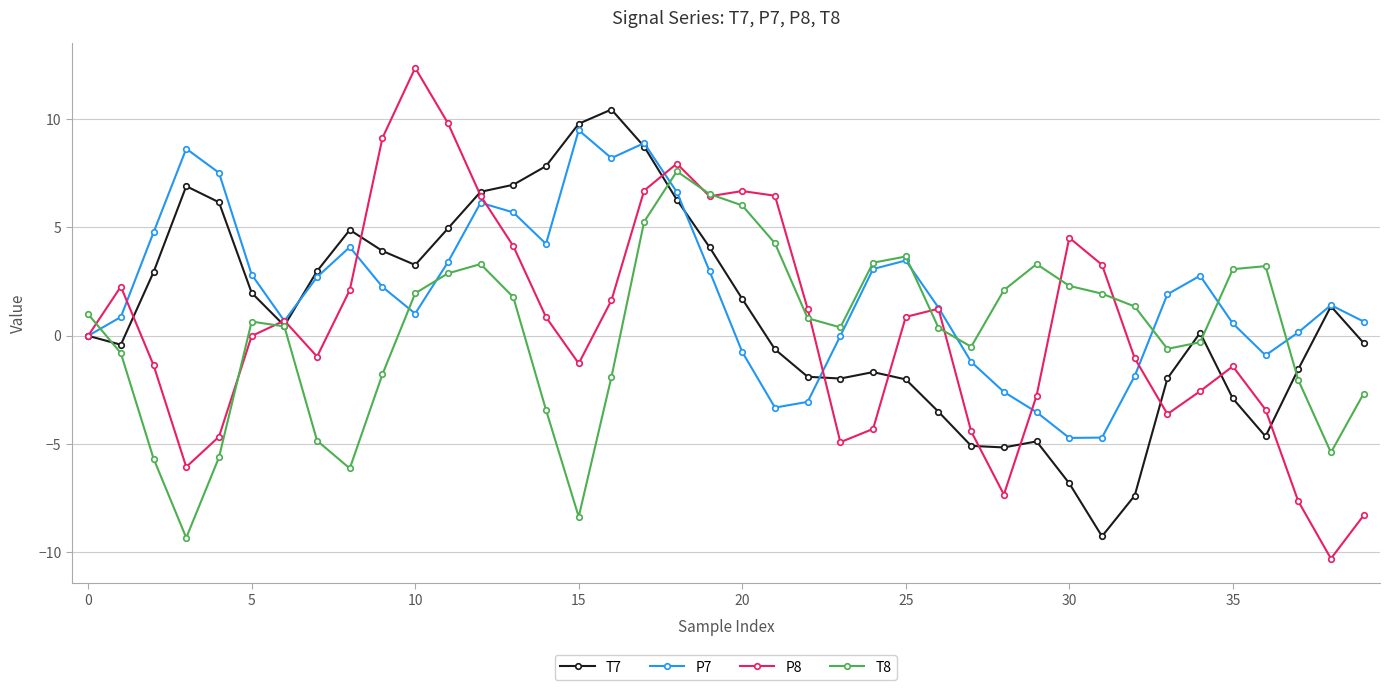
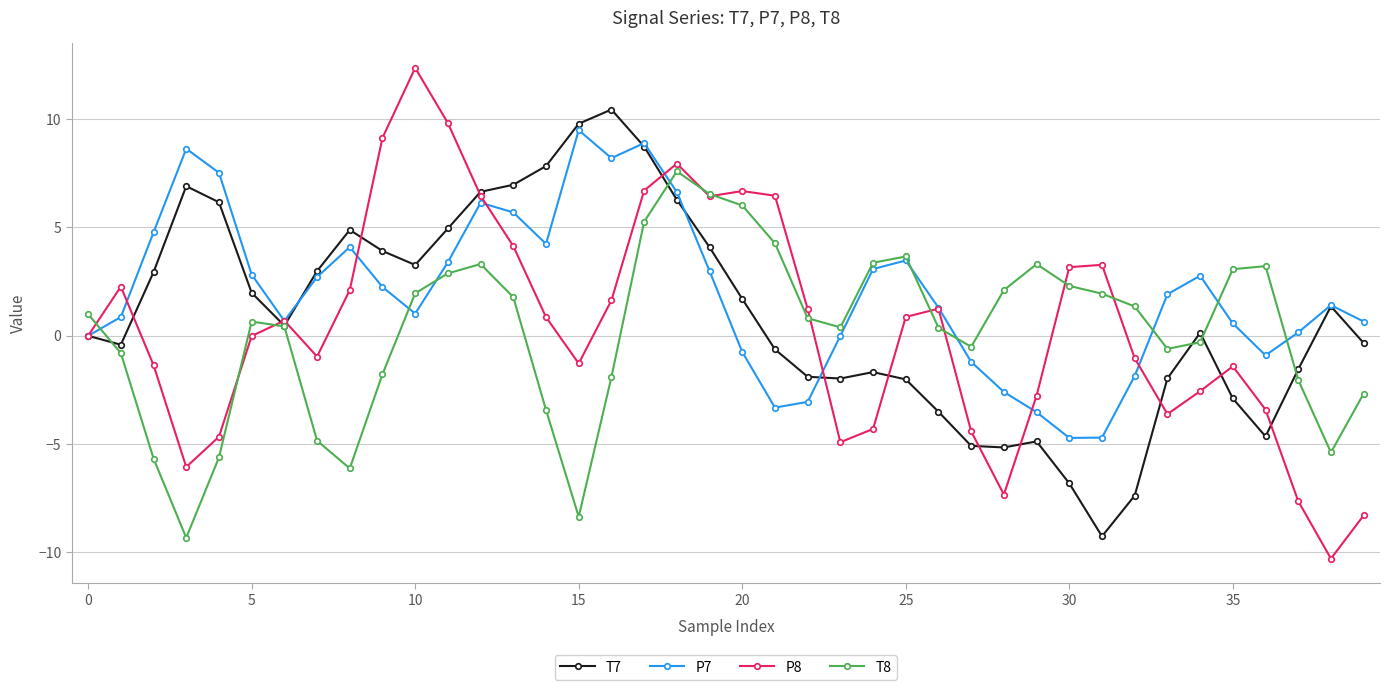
P8, 30: 4.5 -> 3.2
